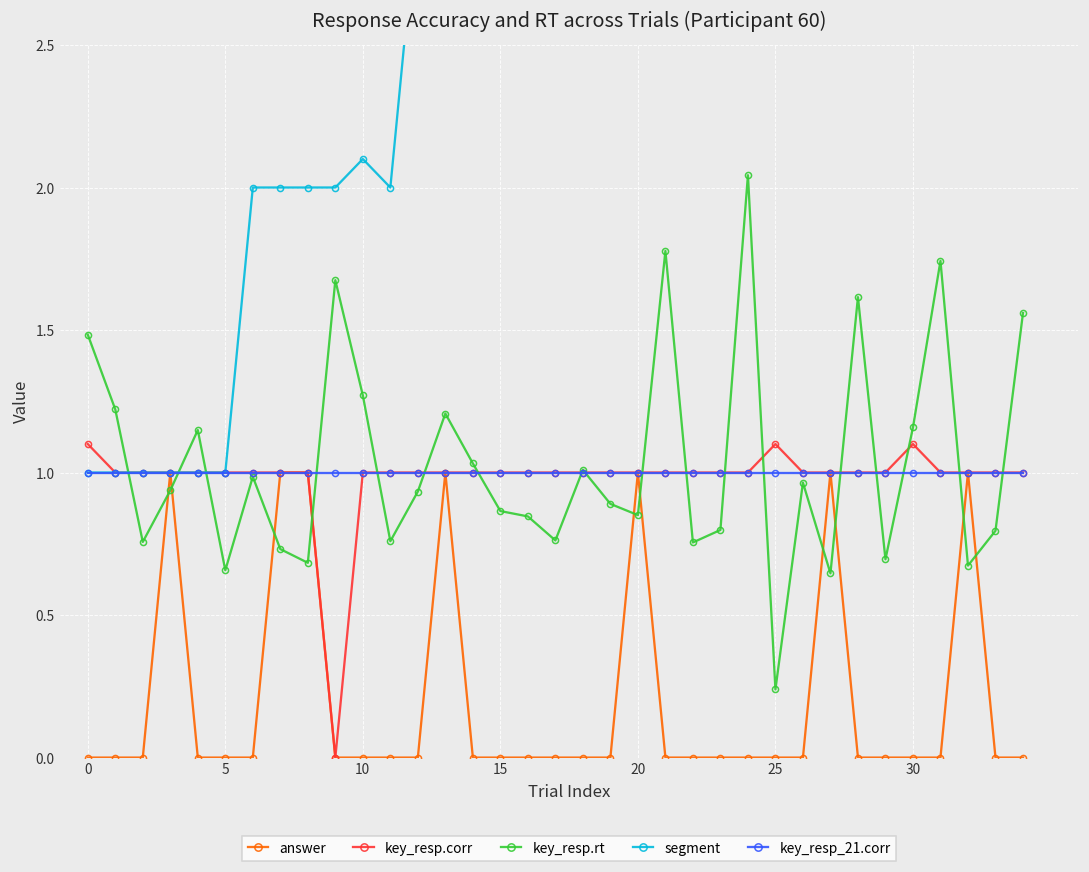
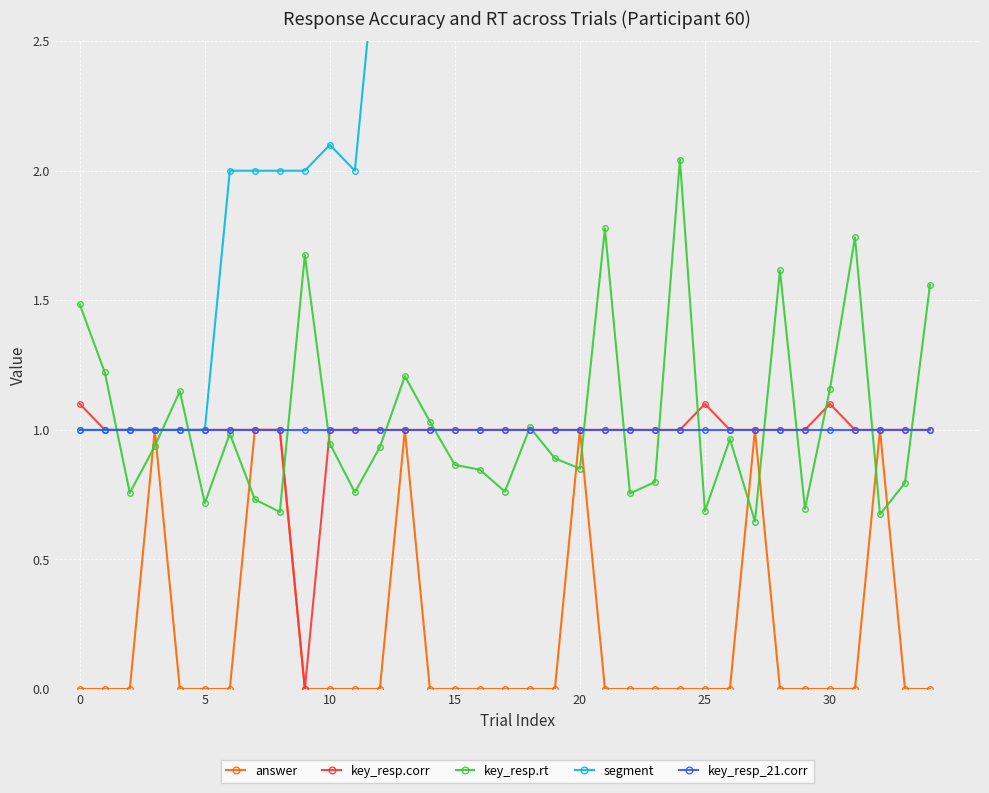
key_resp.rt, 5: 0.66 -> 0.72
key_resp.rt, 10: 1.27 -> 0.95
key_resp.rt, 25: 0.24 -> 0.69
